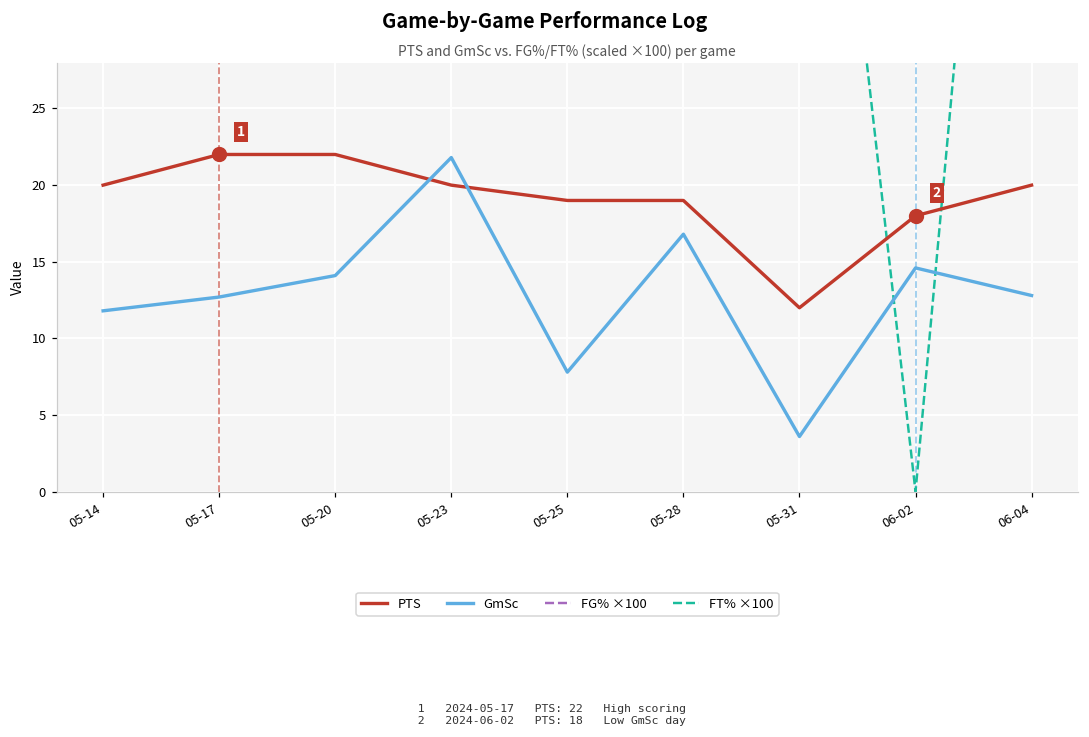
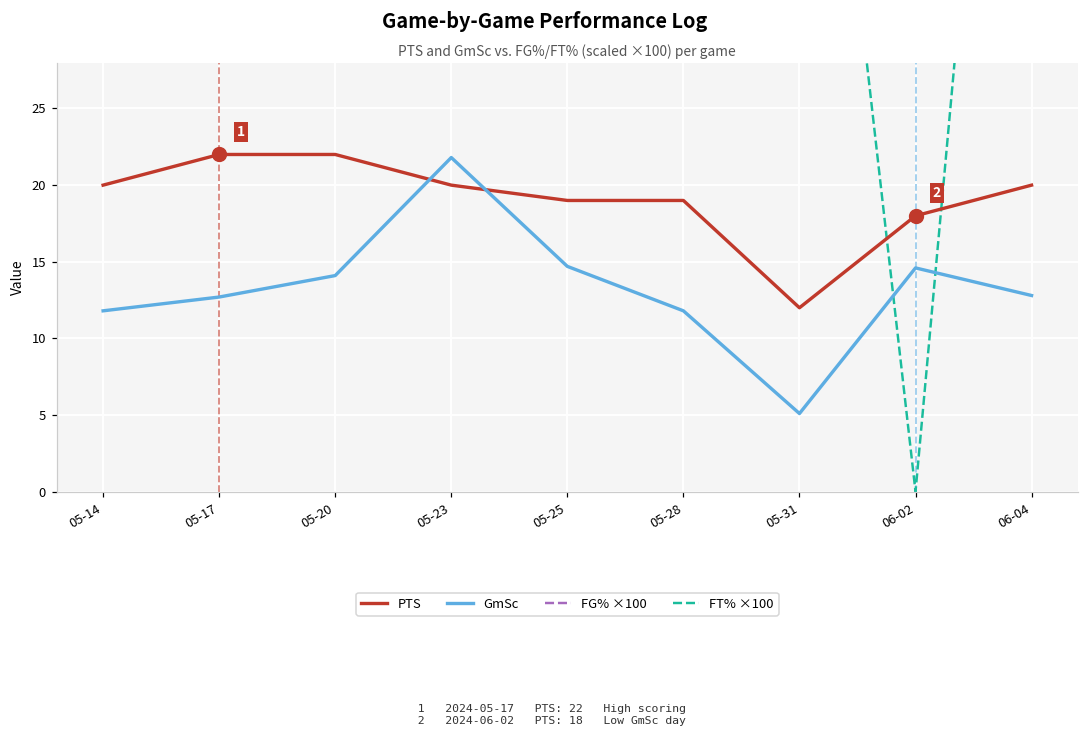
GmSc, 05-25: 7.8 -> 14.7
GmSc, 05-28: 16.8 -> 11.8
GmSc, 05-31: 3.6 -> 5.1
